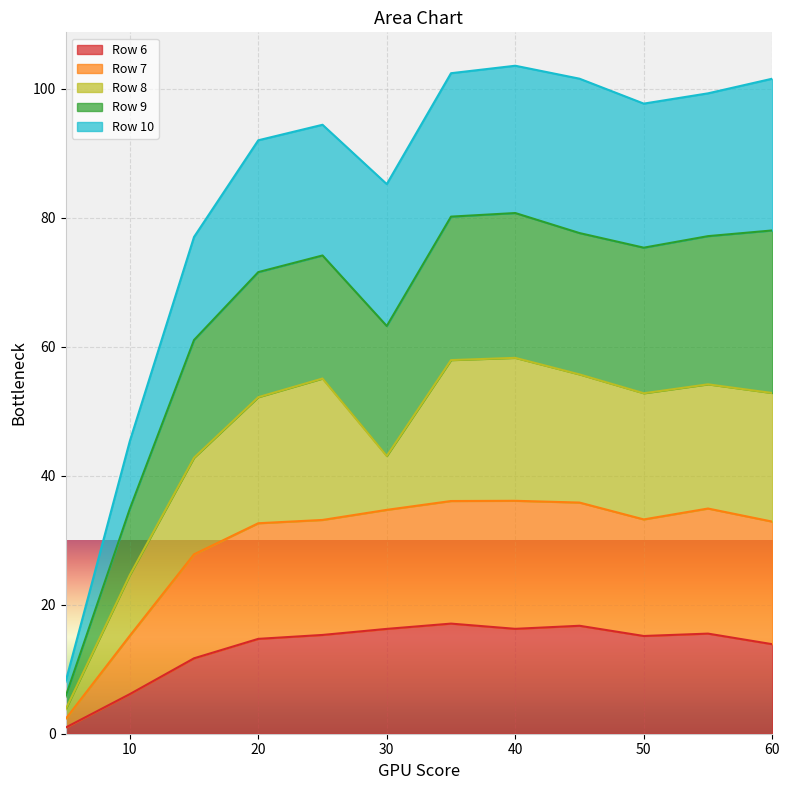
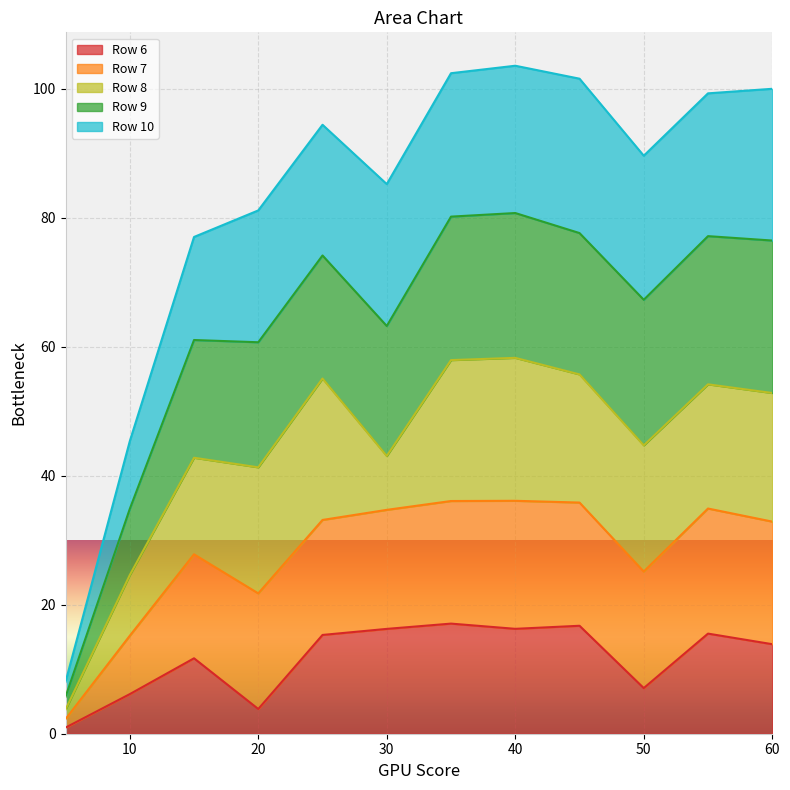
Row 6, 20: 15 -> 4
Row 6, 50: 15 -> 7
Row 9, 60: 25 -> 24
